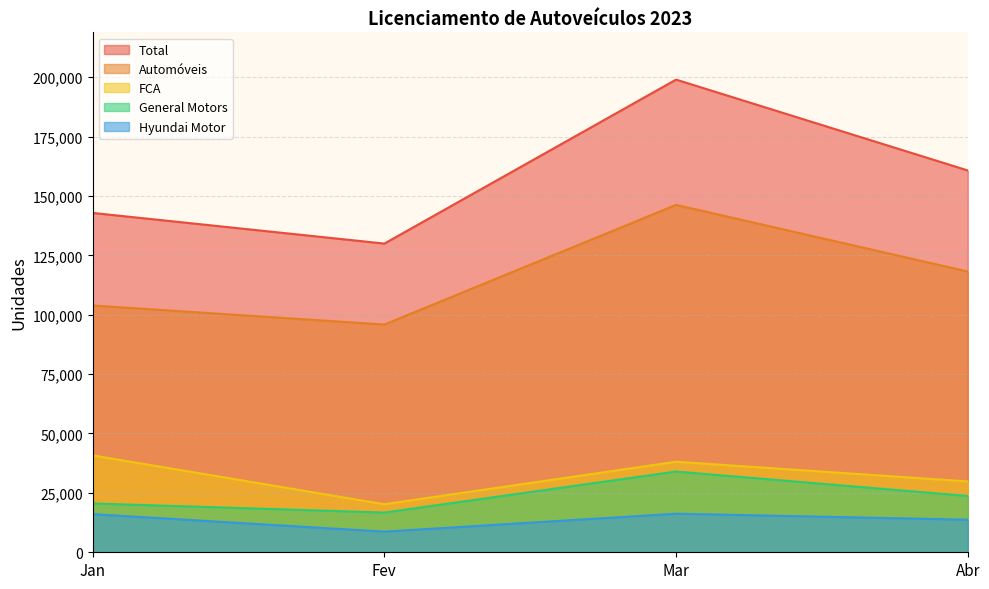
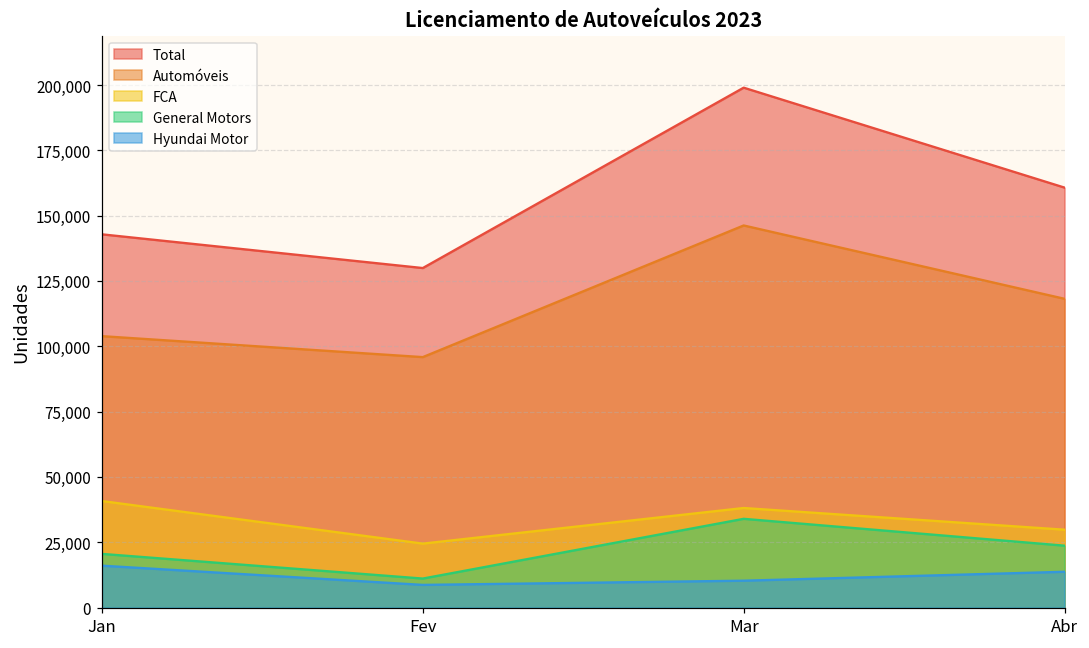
FCA, Fev: 20,000 -> 24,000
General Motors, Fev: 17,000 -> 11,000
Hyundai Motor, Mar: 16,000 -> 10,000
